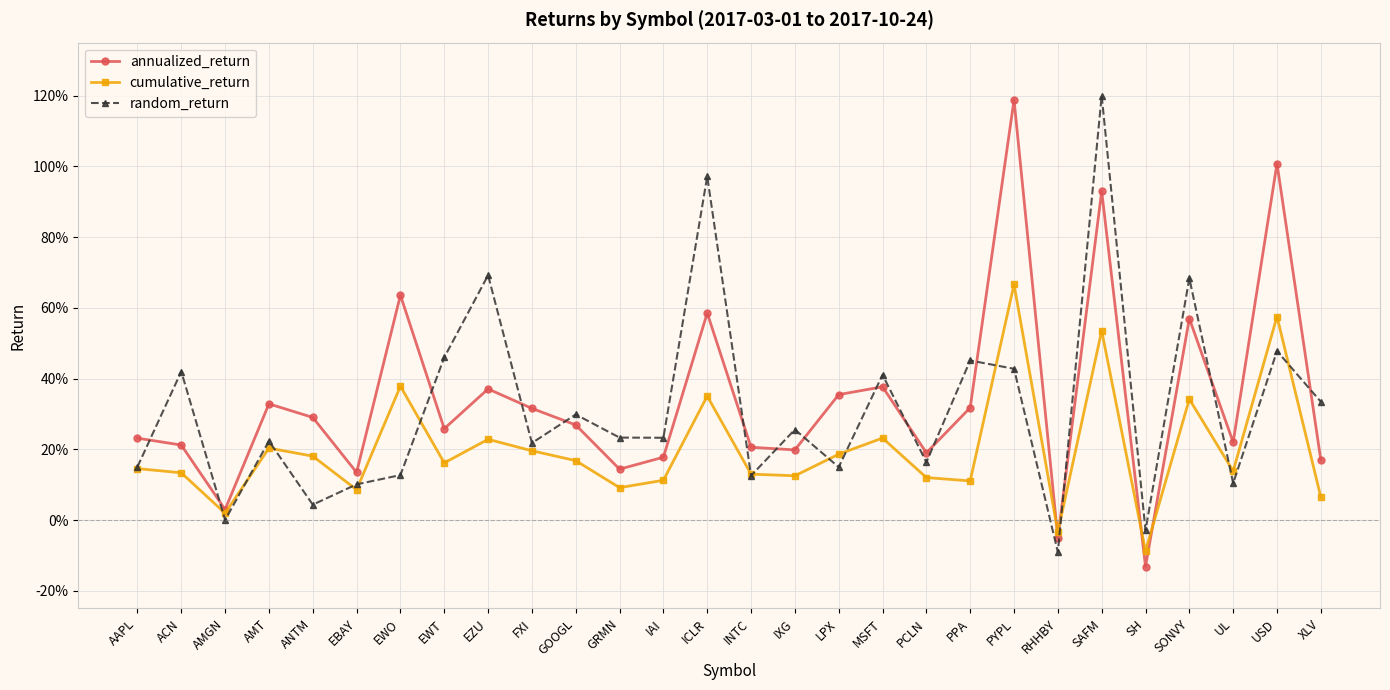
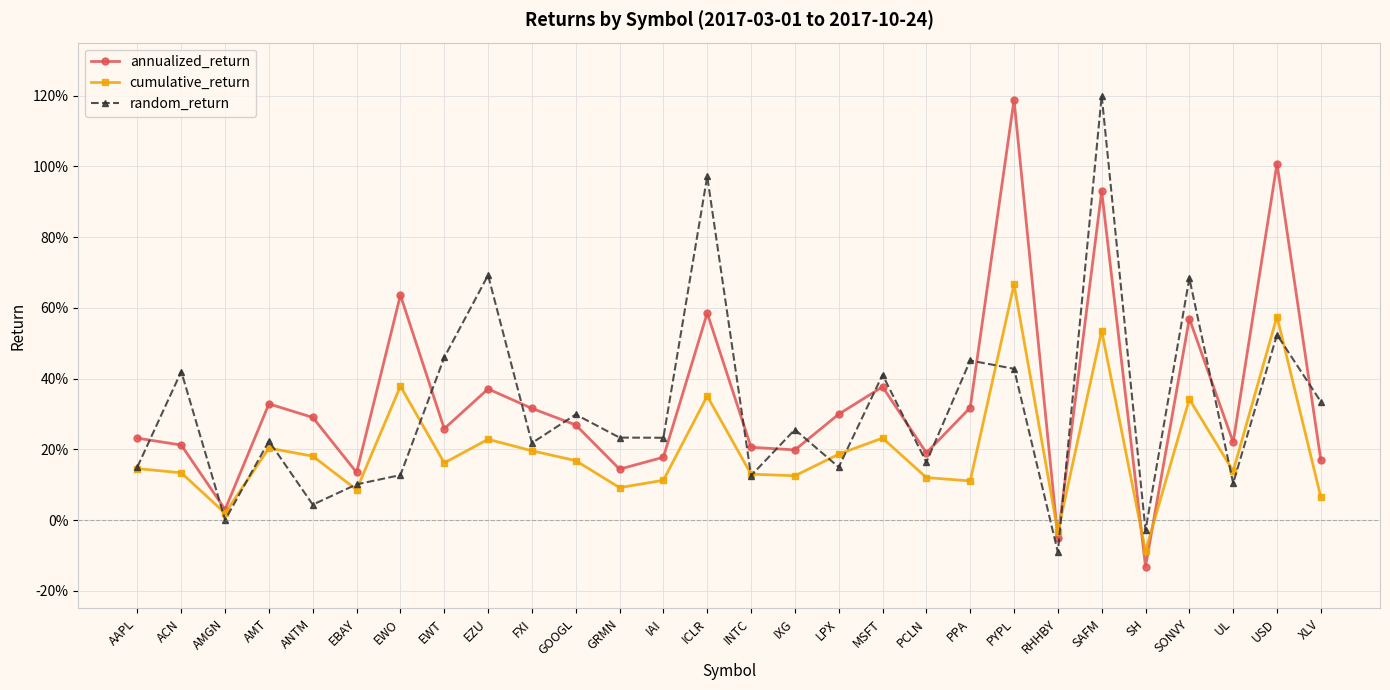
annualized_return, LPX: 35% -> 30%
random_return, USD: 48% -> 52%
